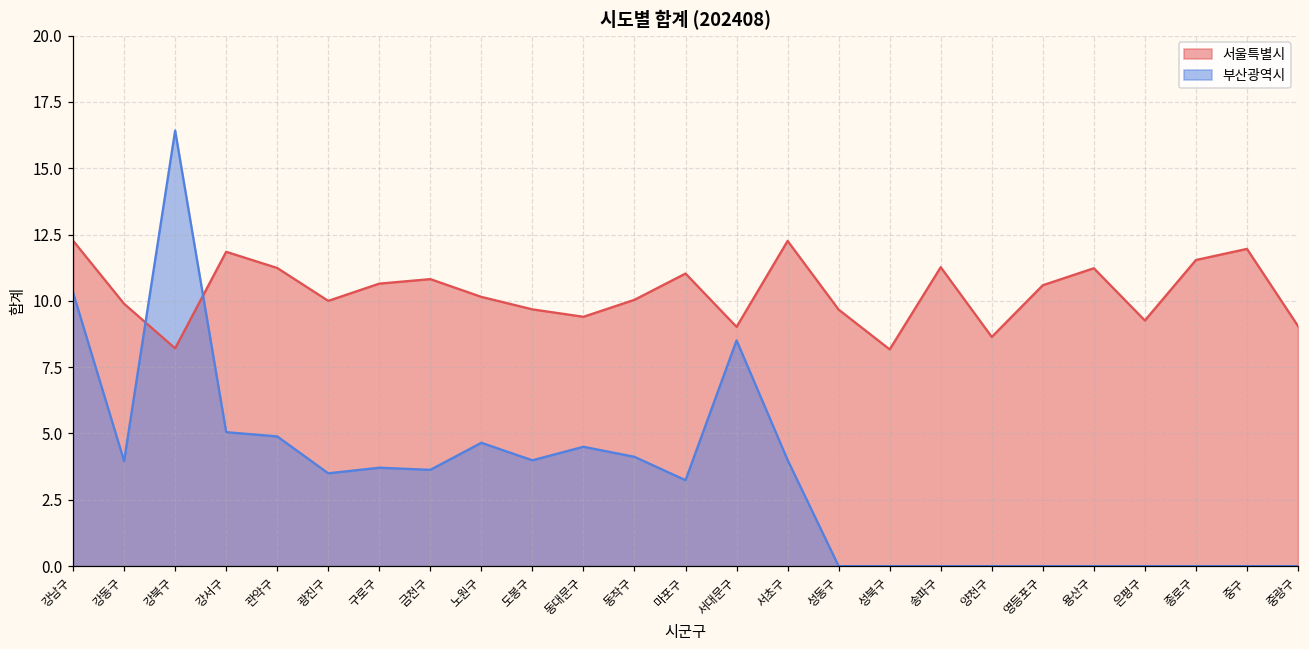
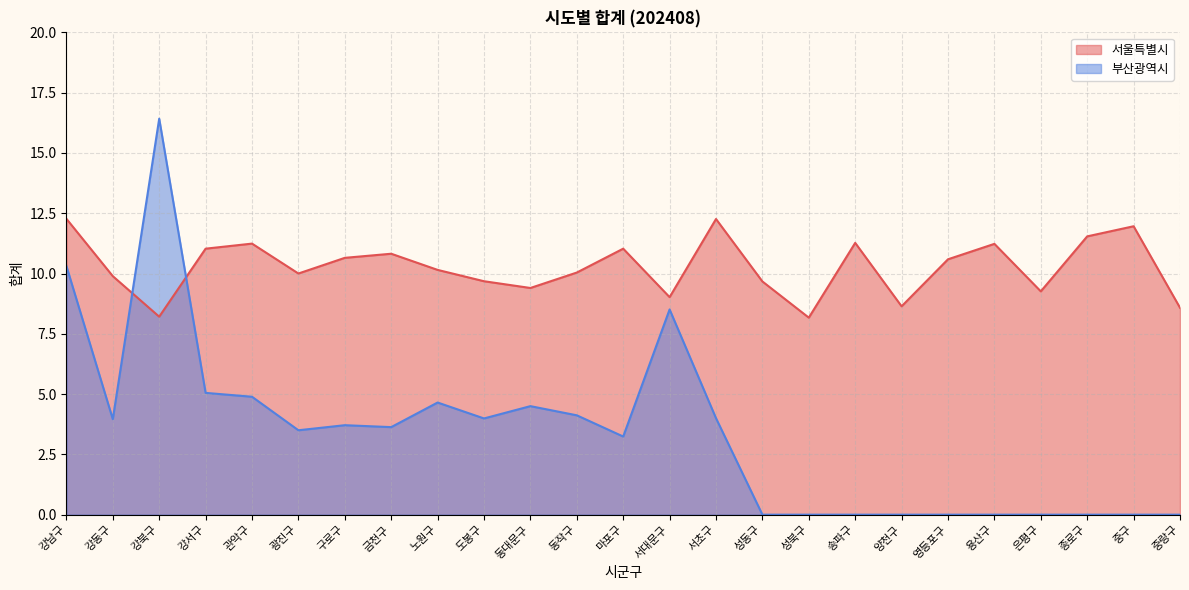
서울특별시, 강서구: 11.9 -> 11.0
서울특별시, 중랑구: 9.1 -> 8.6
